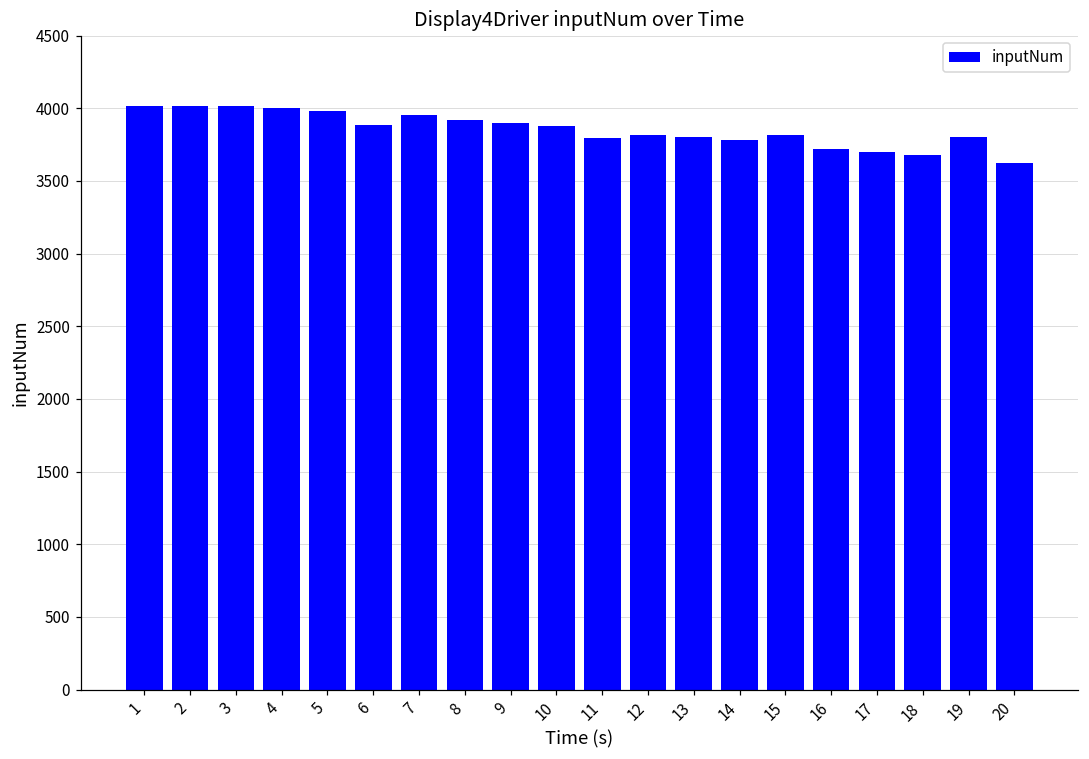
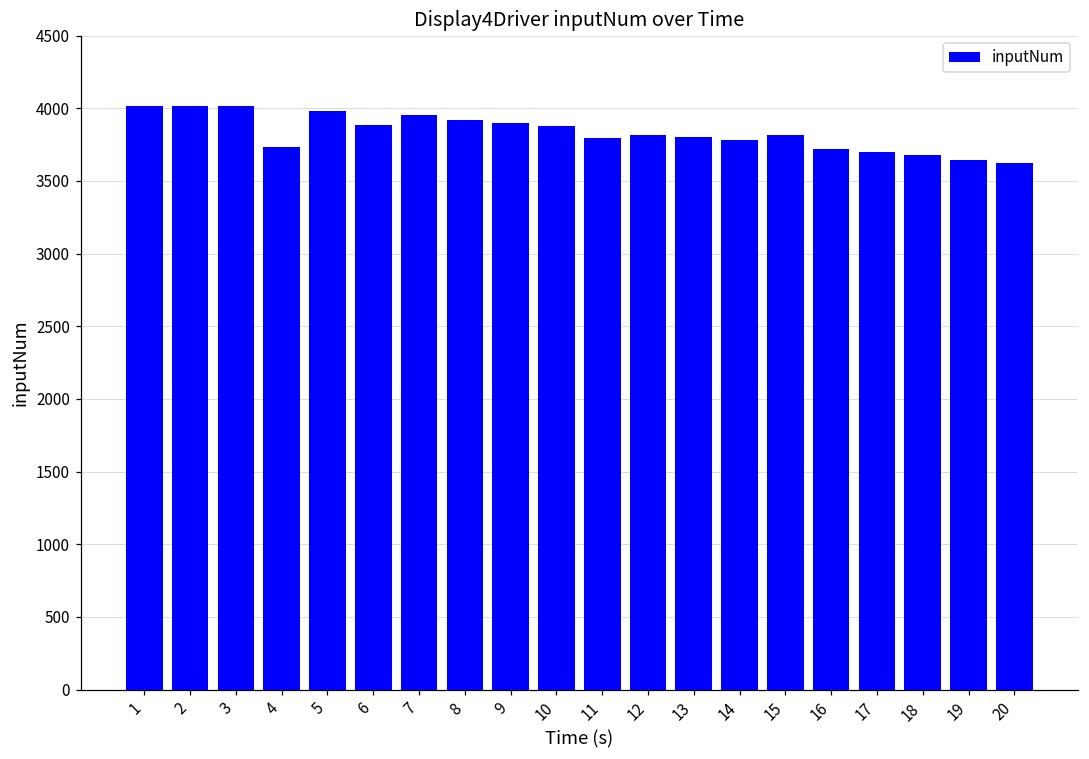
4: 4000 -> 3730
19: 3800 -> 3640
